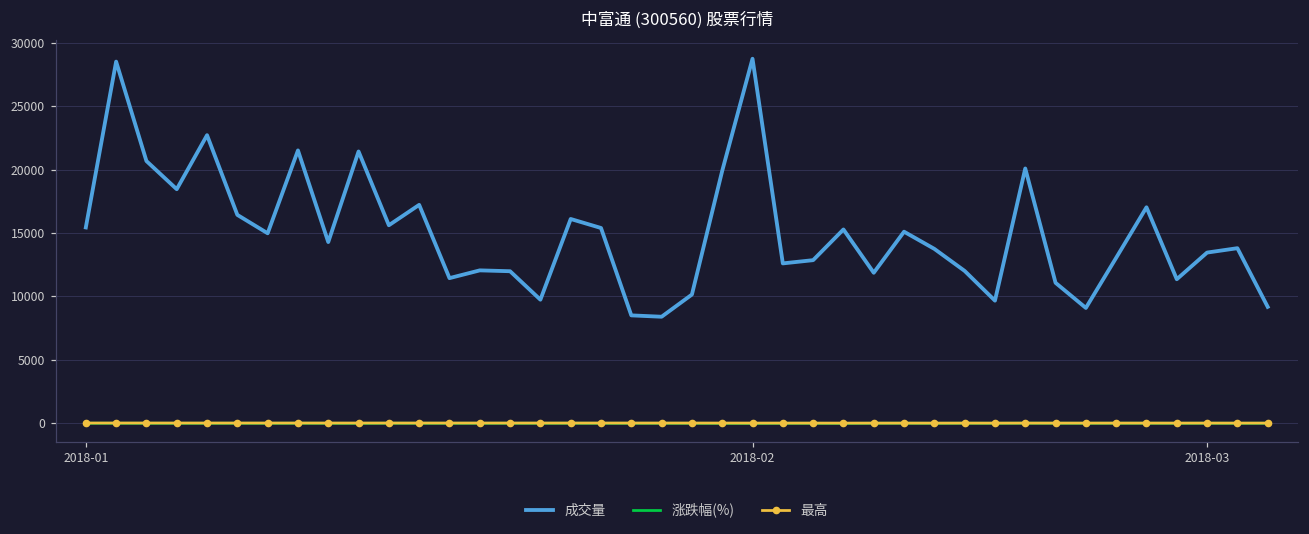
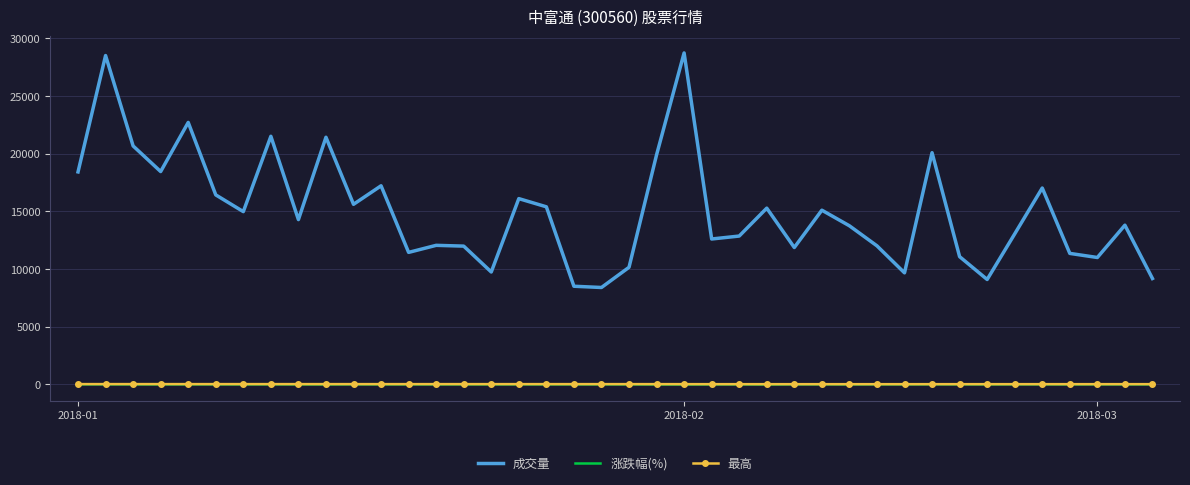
成交量, 2018-01: 15400 -> 18400
成交量, 2018-03: 13500 -> 11000
